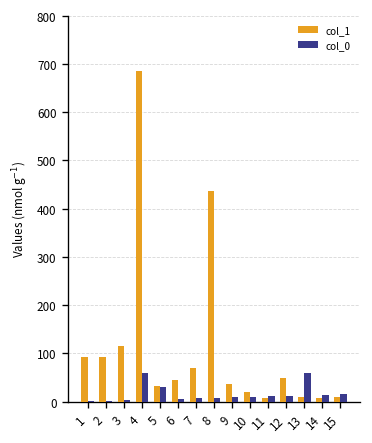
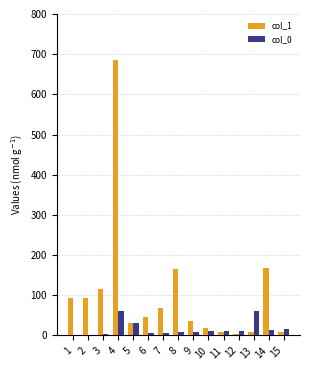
col_1, 8: 440 -> 170
col_1, 12: 50 -> 0
col_1, 14: 10 -> 170
